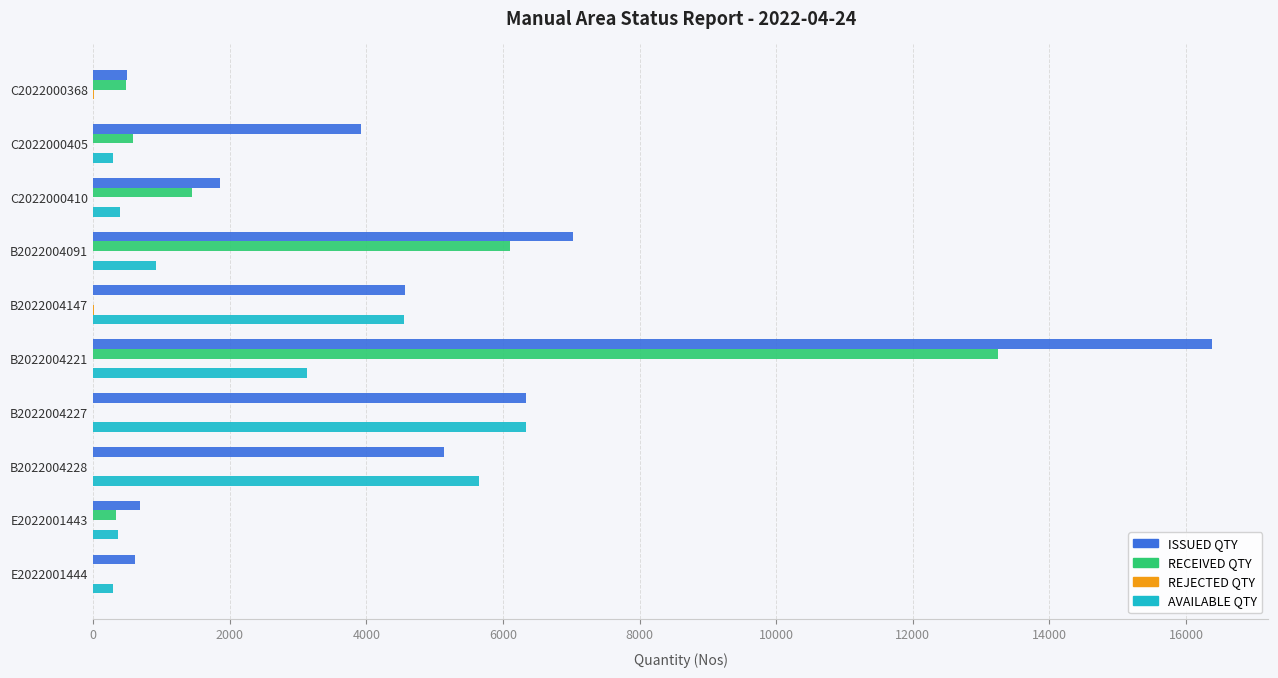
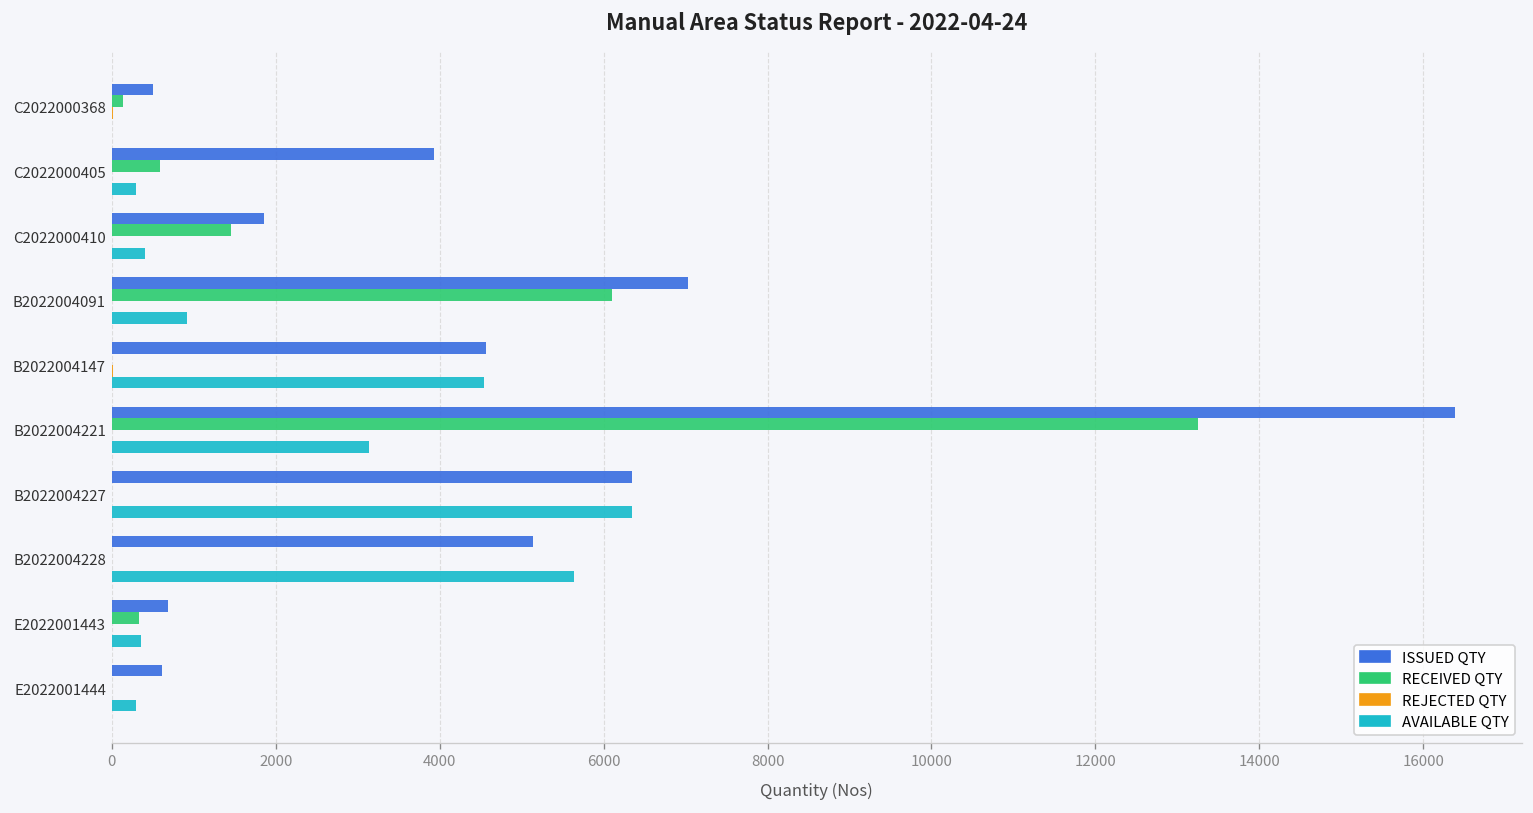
RECEIVED QTY, C2022000368: 500 -> 100
